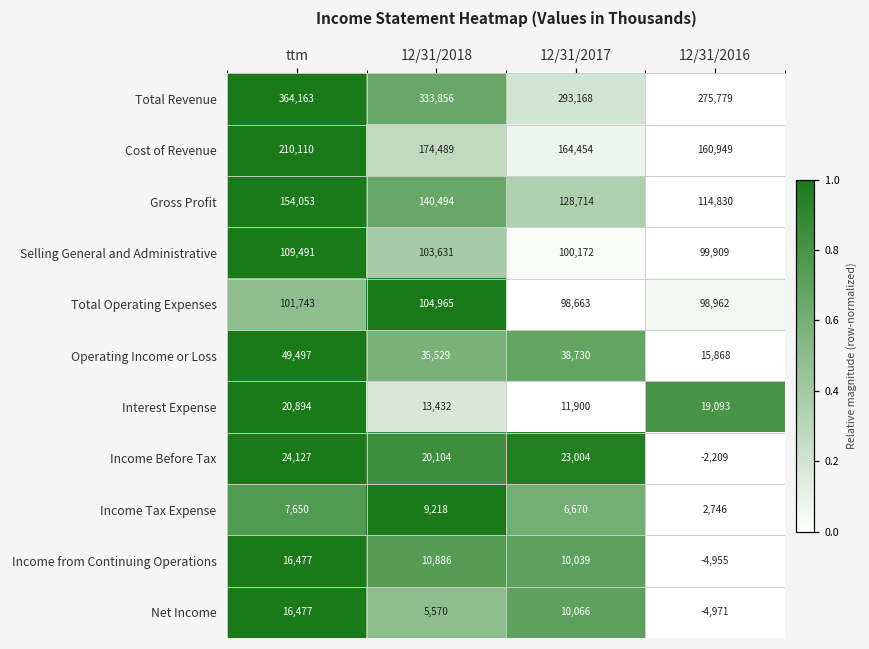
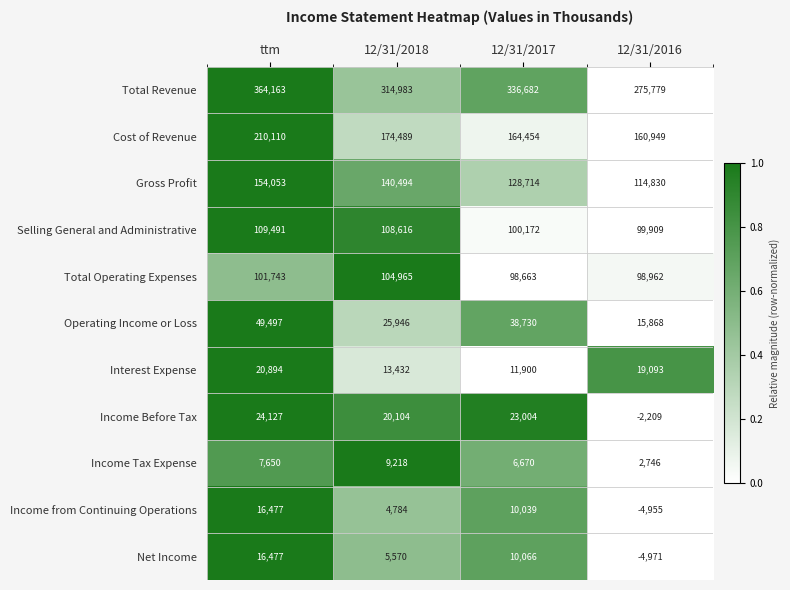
Total Revenue, 12/31/2018: 333,856 -> 314,983
Total Revenue, 12/31/2017: 293,168 -> 336,682
Selling General and Administrative, 12/31/2018: 103,631 -> 108,616
Operating Income or Loss, 12/31/2018: 35,529 -> 25,946
Income from Continuing Operations, 12/31/2018: 10,886 -> 4,784
